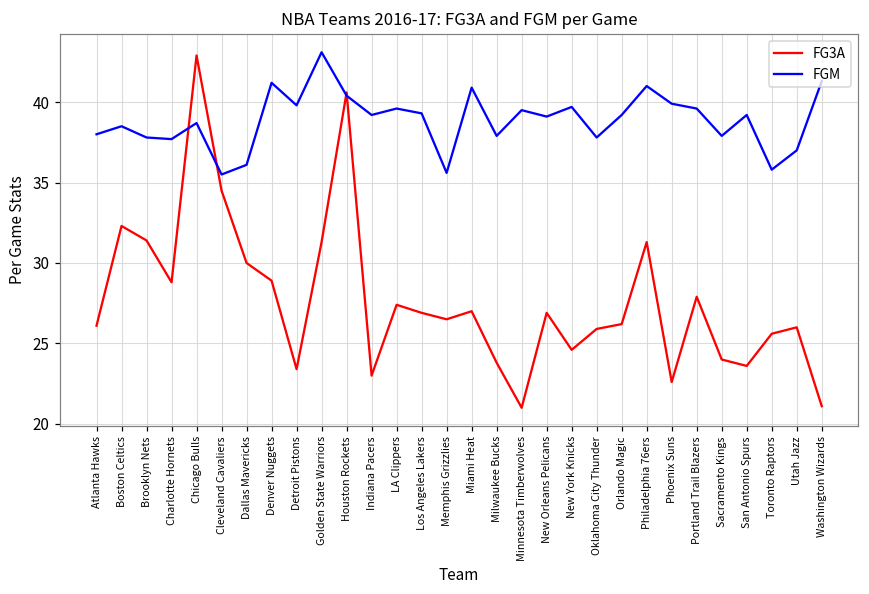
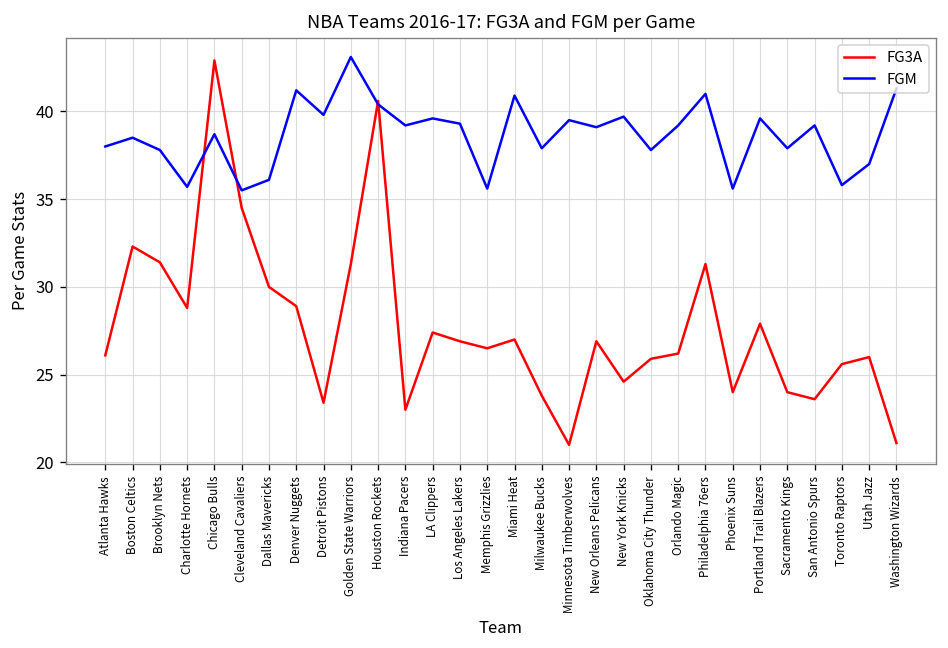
FGM, Charlotte Hornets: 37.7 -> 35.7
FG3A, Phoenix Suns: 22.6 -> 24.0
FGM, Phoenix Suns: 39.9 -> 35.6
